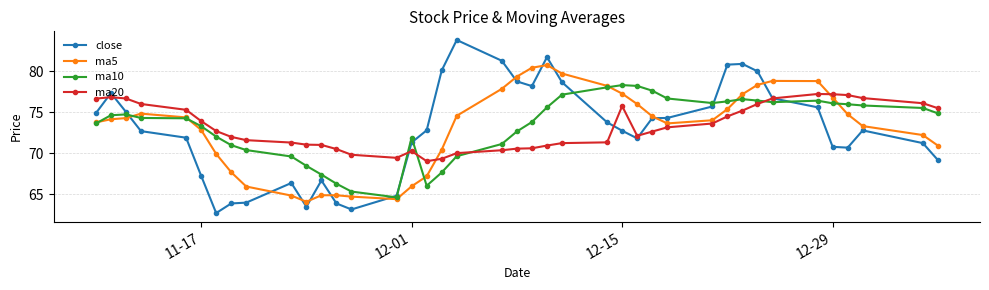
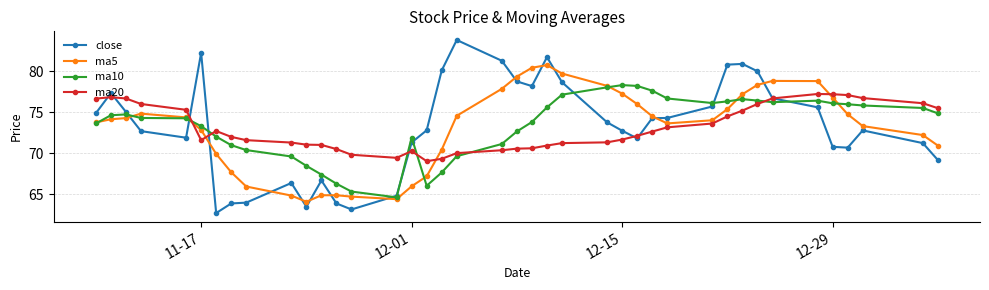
close, 11-17: 67 -> 82
ma20, 11-17: 74 -> 72
ma20, 12-15: 76 -> 72
